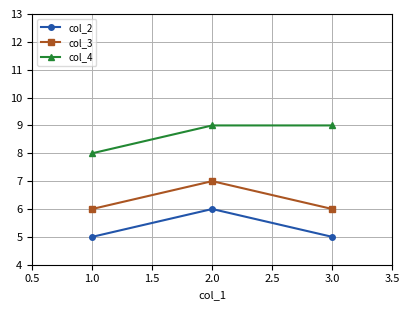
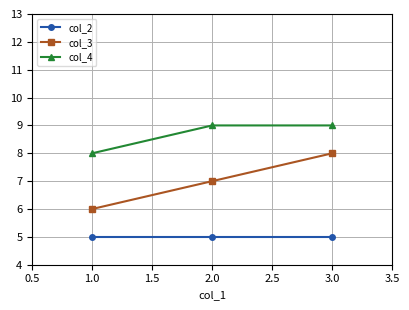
col_2, 2.0: 6 -> 5
col_3, 3.0: 6 -> 8
